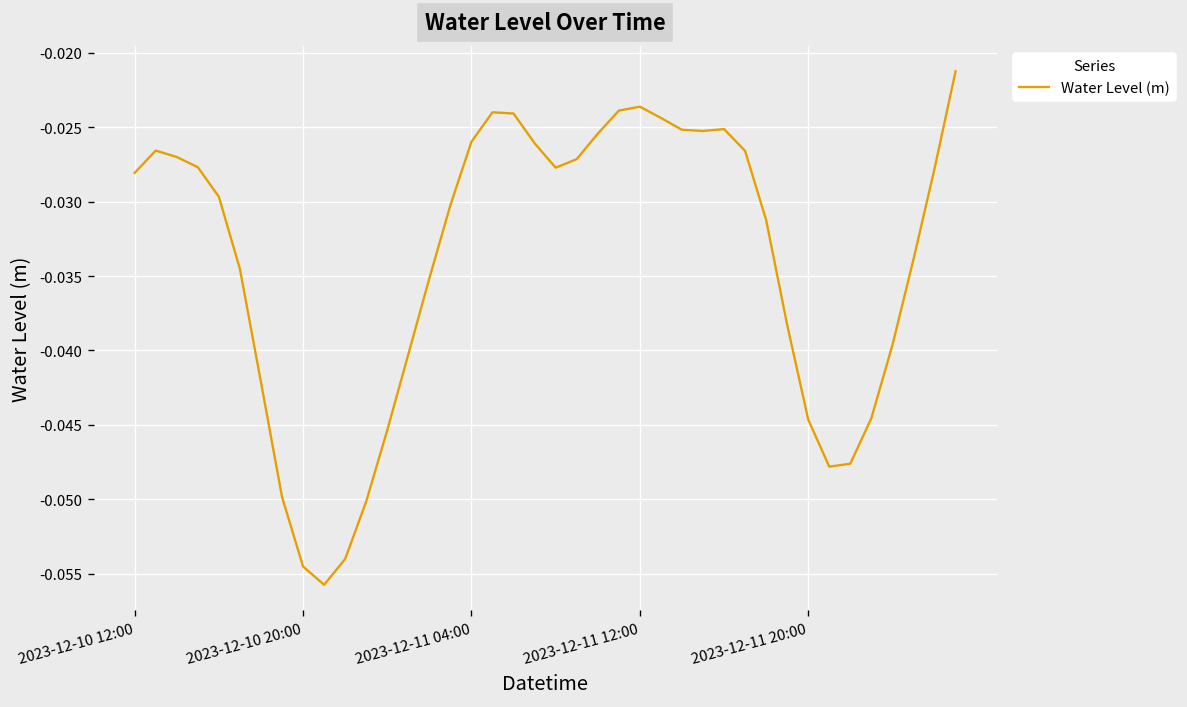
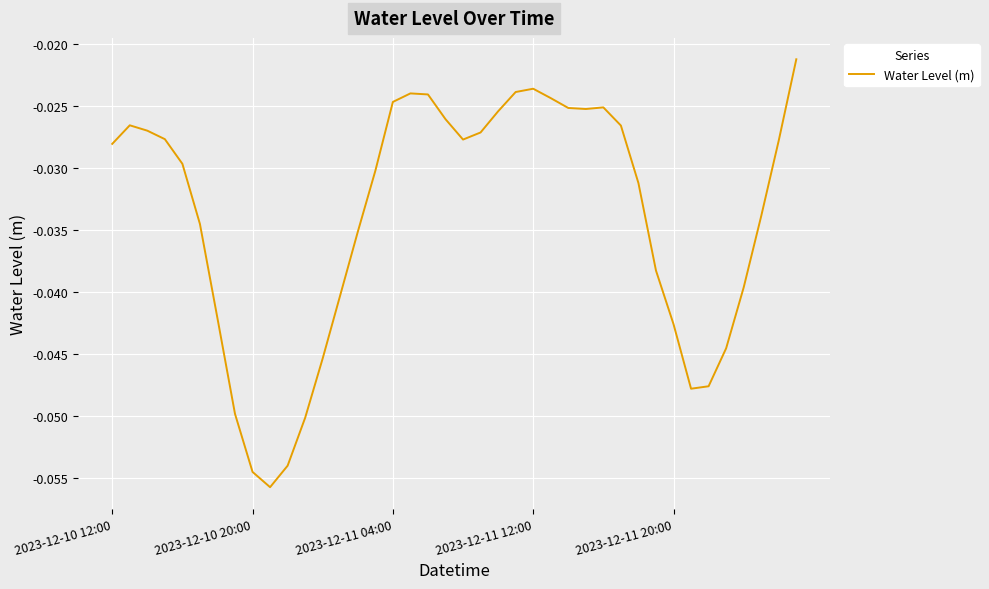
2023-12-11 04:00: -0.0260 -> -0.0247
2023-12-11 20:00: -0.0446 -> -0.0426
